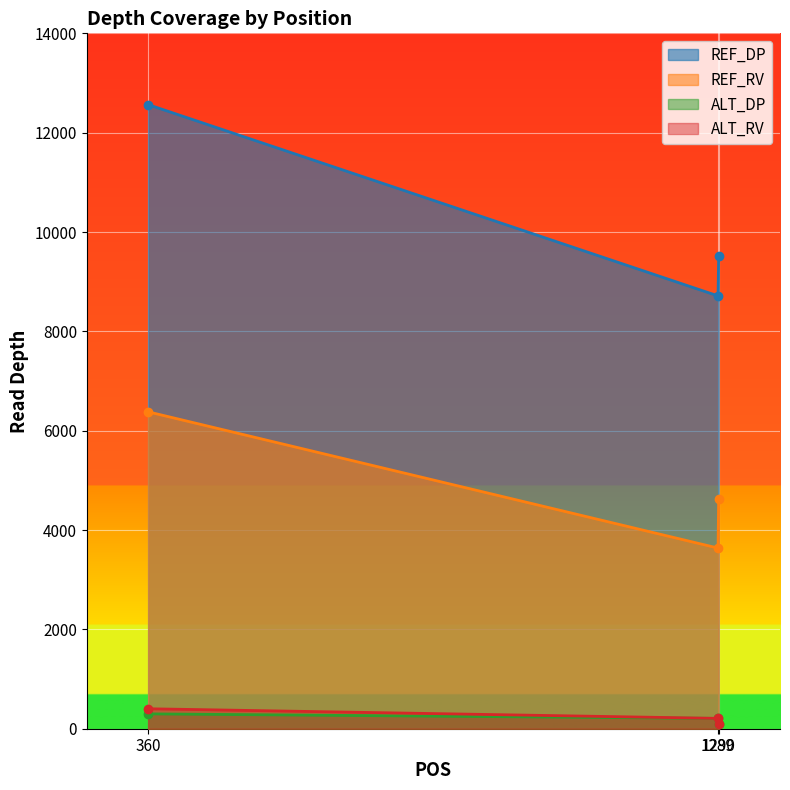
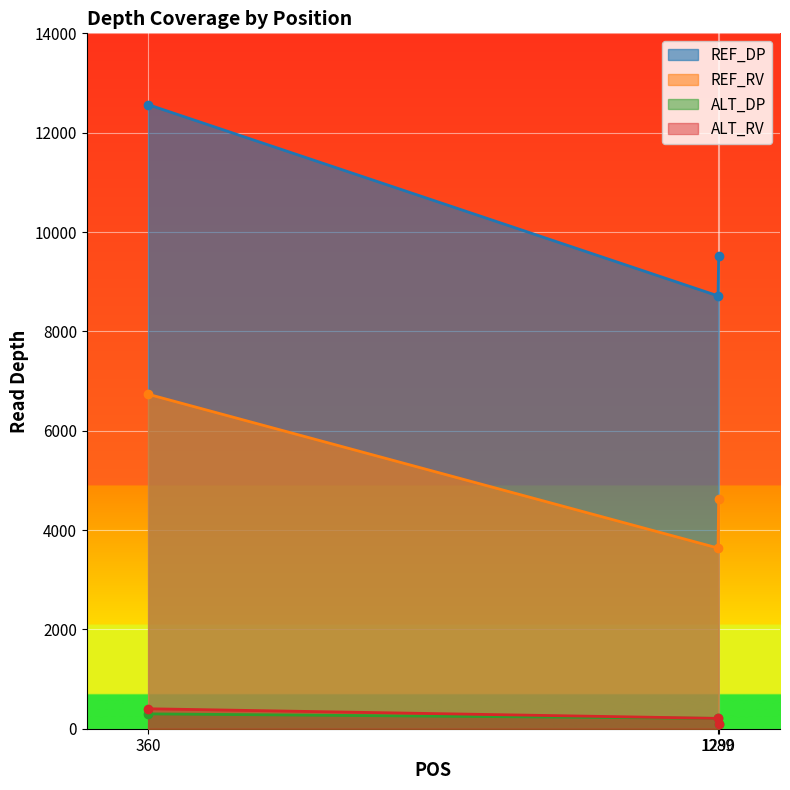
REF_RV, 360: 6400 -> 6700
